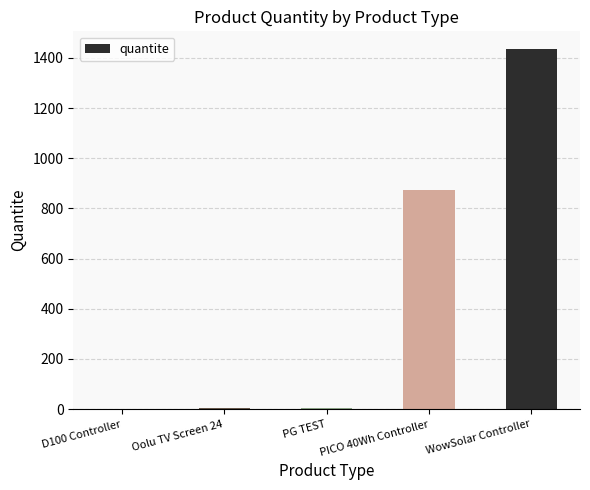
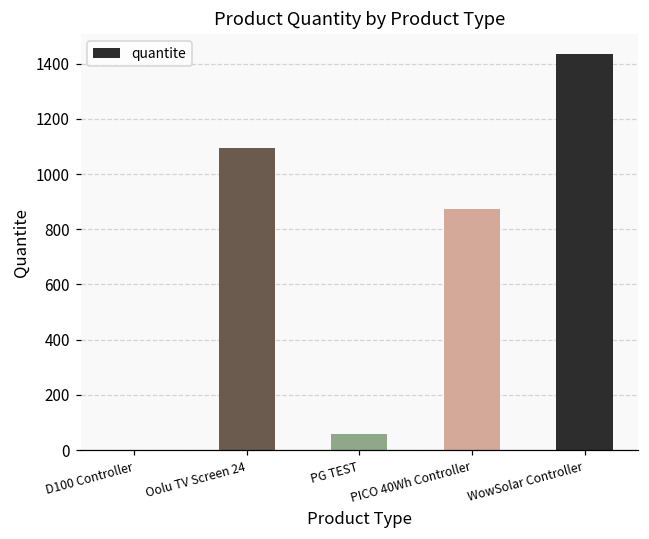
Oolu TV Screen 24: 0 -> 1090
PG TEST: 10 -> 60
